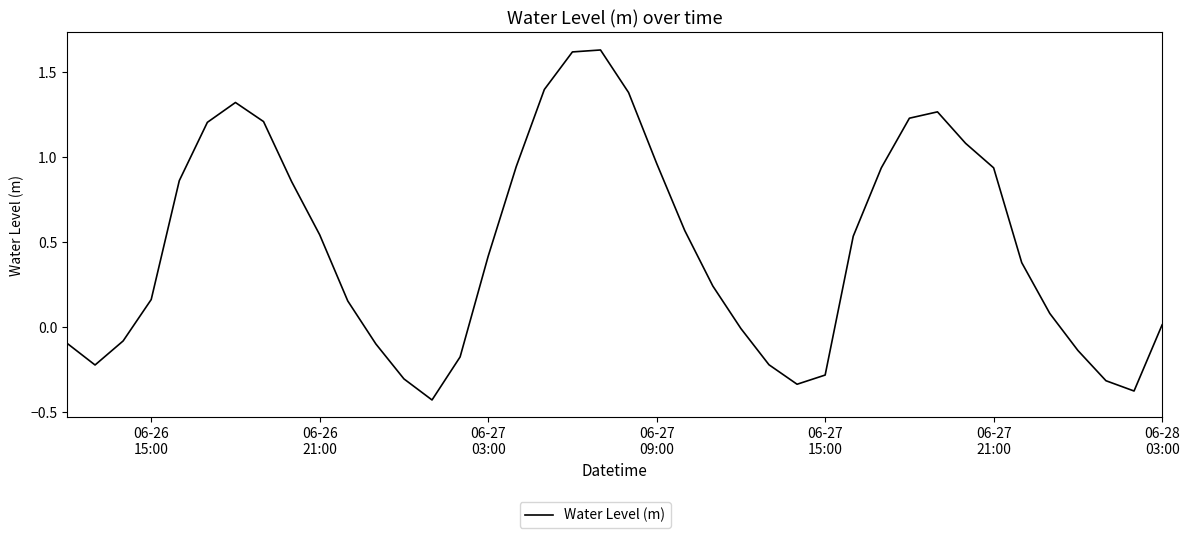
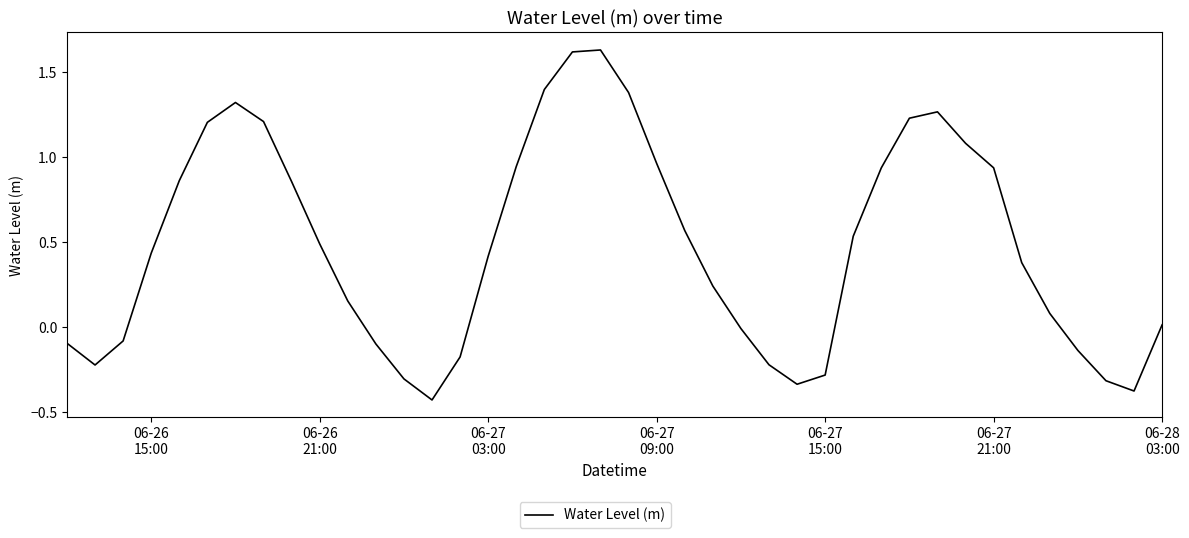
06-26 15:00: 0.16 -> 0.44
06-26 21:00: 0.54 -> 0.49
